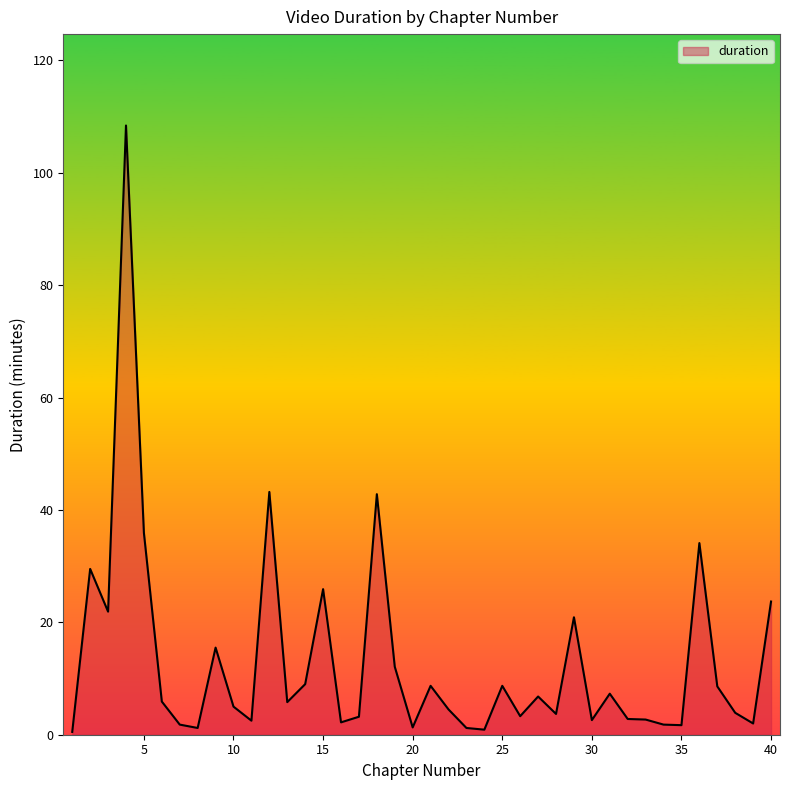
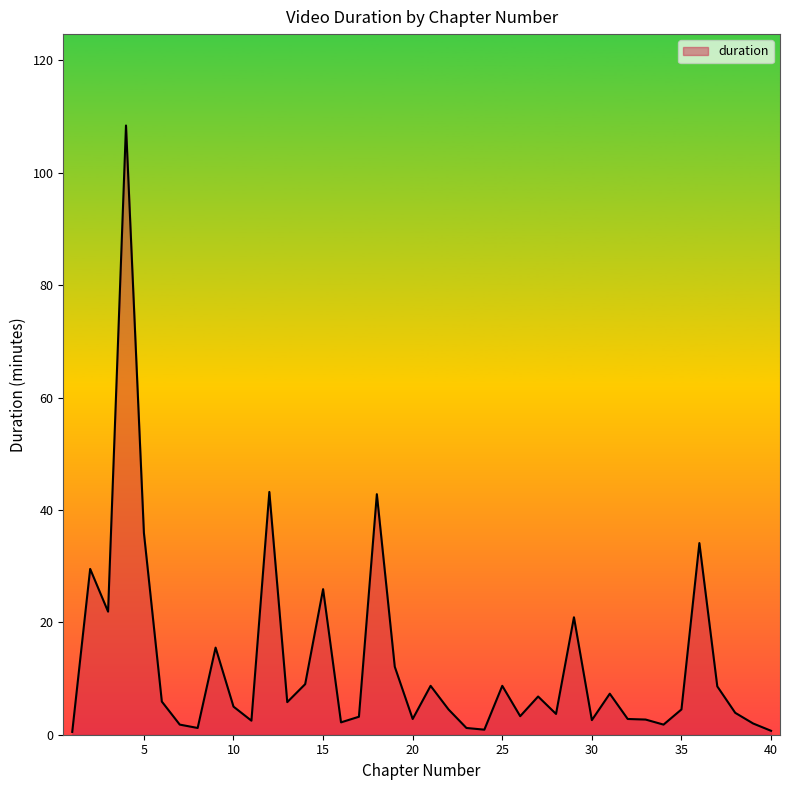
20: 1 -> 3
35: 2 -> 5
40: 24 -> 1
